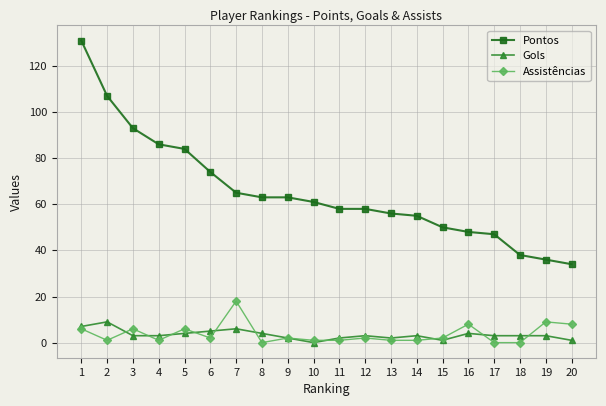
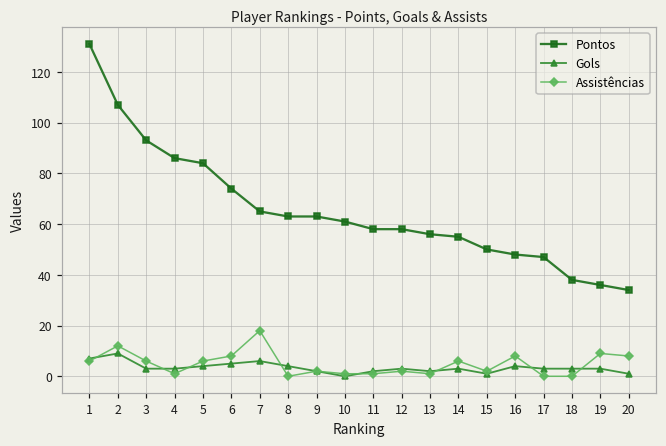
Assistências, 2: 1 -> 12
Assistências, 6: 2 -> 8
Assistências, 14: 1 -> 6
